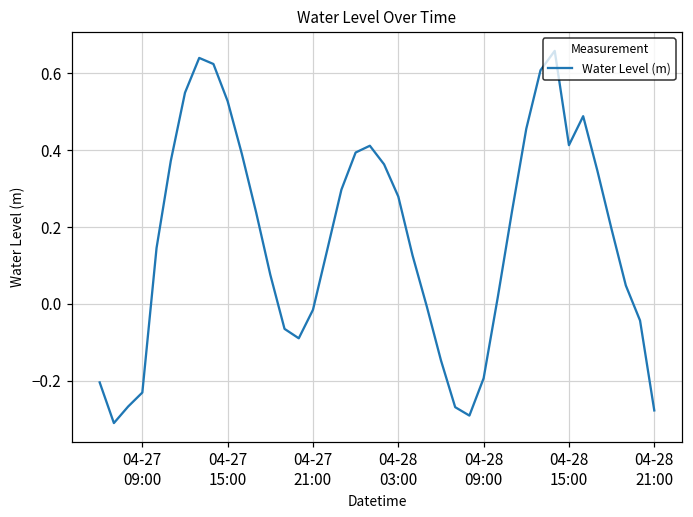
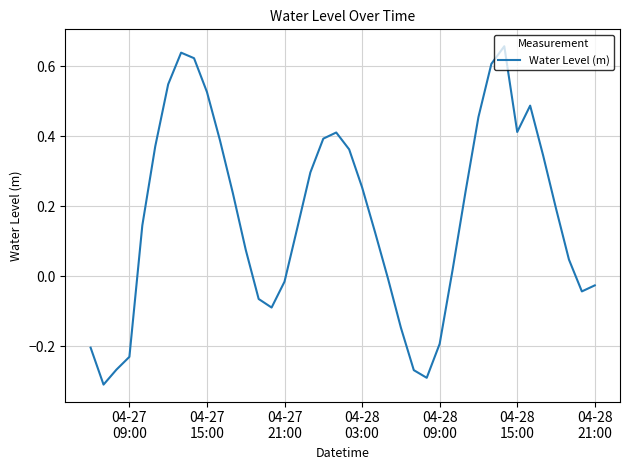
04-28 03:00: 0.28 -> 0.25
04-28 21:00: -0.28 -> -0.03
